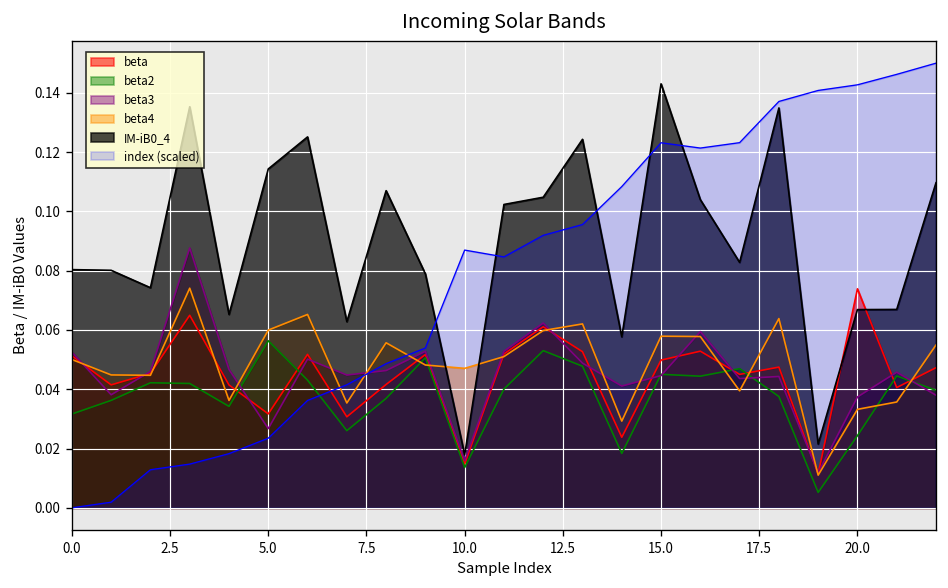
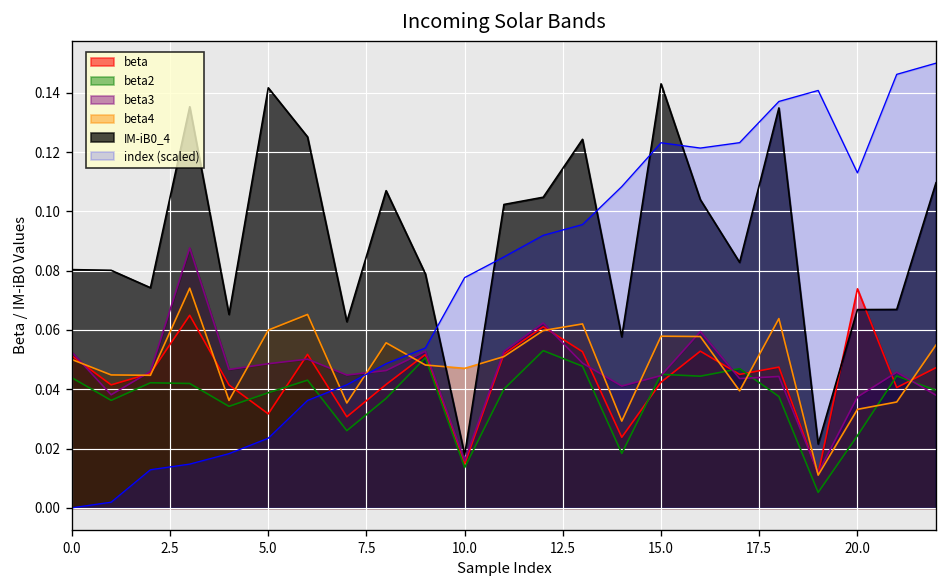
beta2, 0.0: 0.032 -> 0.044
beta2, 5.0: 0.056 -> 0.039
beta3, 5.0: 0.027 -> 0.049
IM-iB0_4, 5.0: 0.114 -> 0.142
index (scaled), 10.0: 0.087 -> 0.078
beta, 15.0: 0.050 -> 0.042
index (scaled), 20.0: 0.143 -> 0.113
